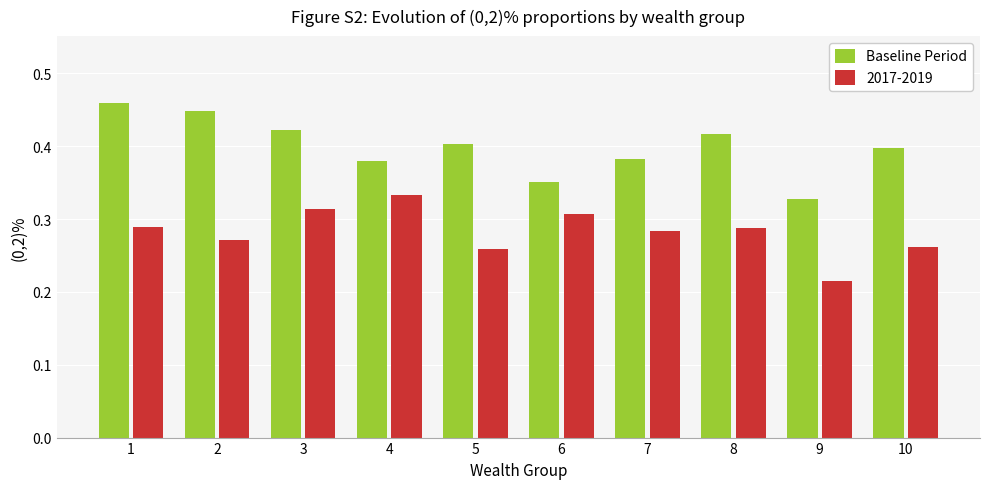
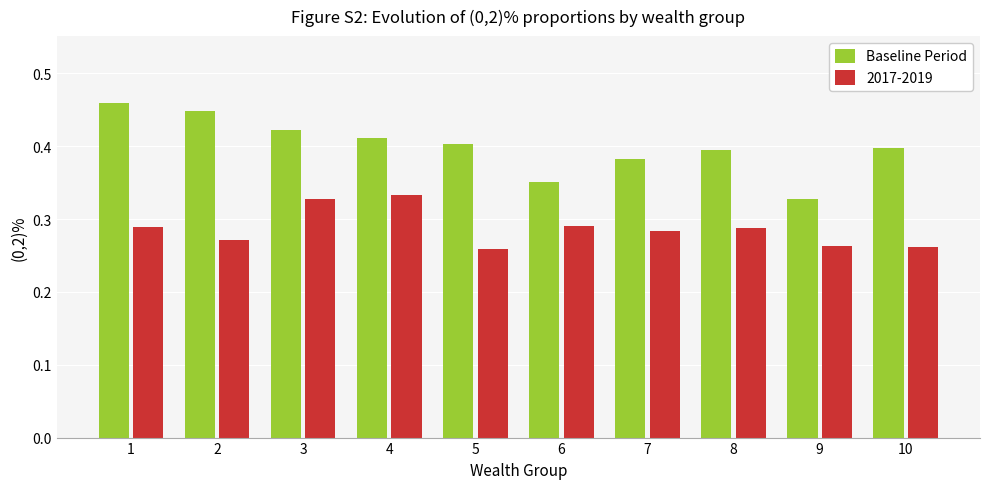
2017-2019, 3: 0.31 -> 0.33
Baseline Period, 4: 0.38 -> 0.41
2017-2019, 6: 0.31 -> 0.29
Baseline Period, 8: 0.42 -> 0.40
2017-2019, 9: 0.21 -> 0.26
